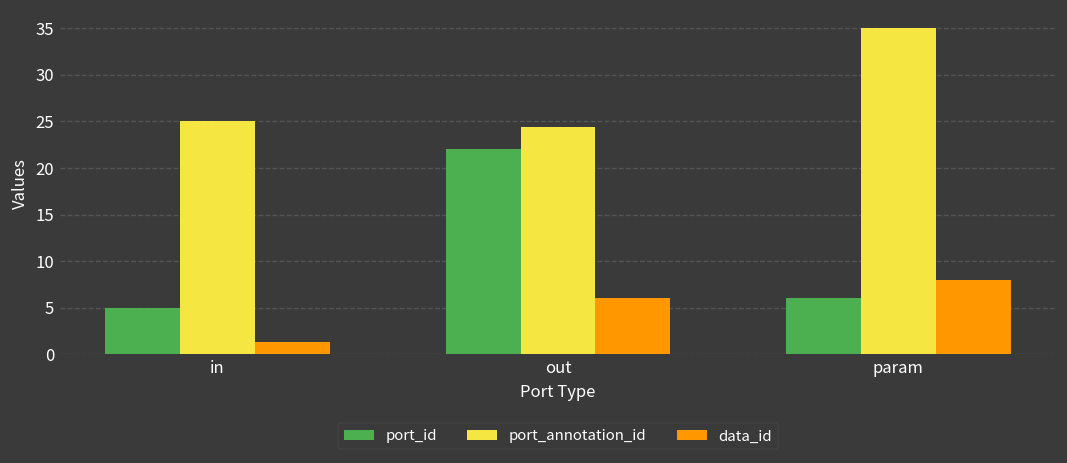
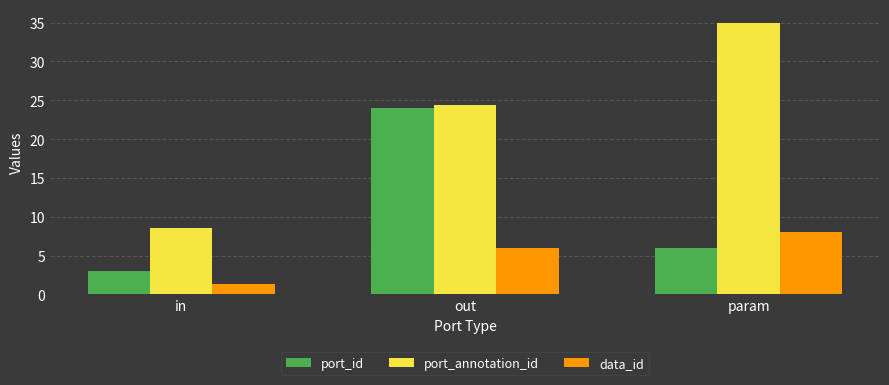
port_id, in: 5 -> 3
port_annotation_id, in: 25 -> 9
port_id, out: 22 -> 24
